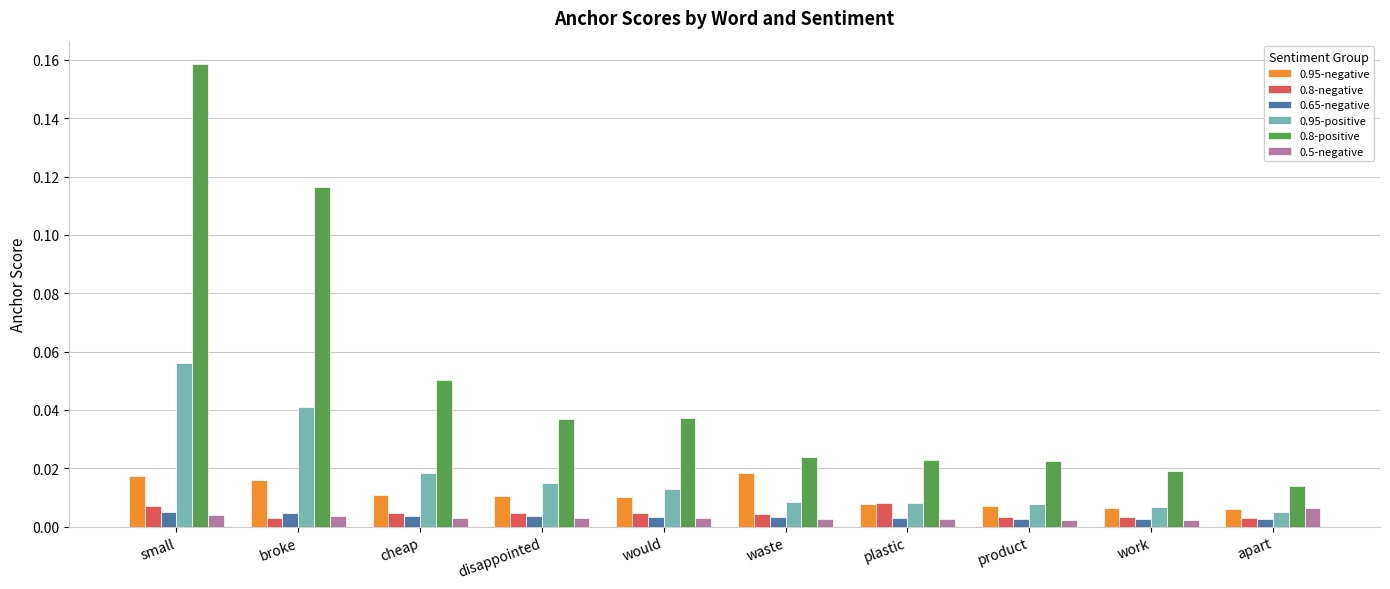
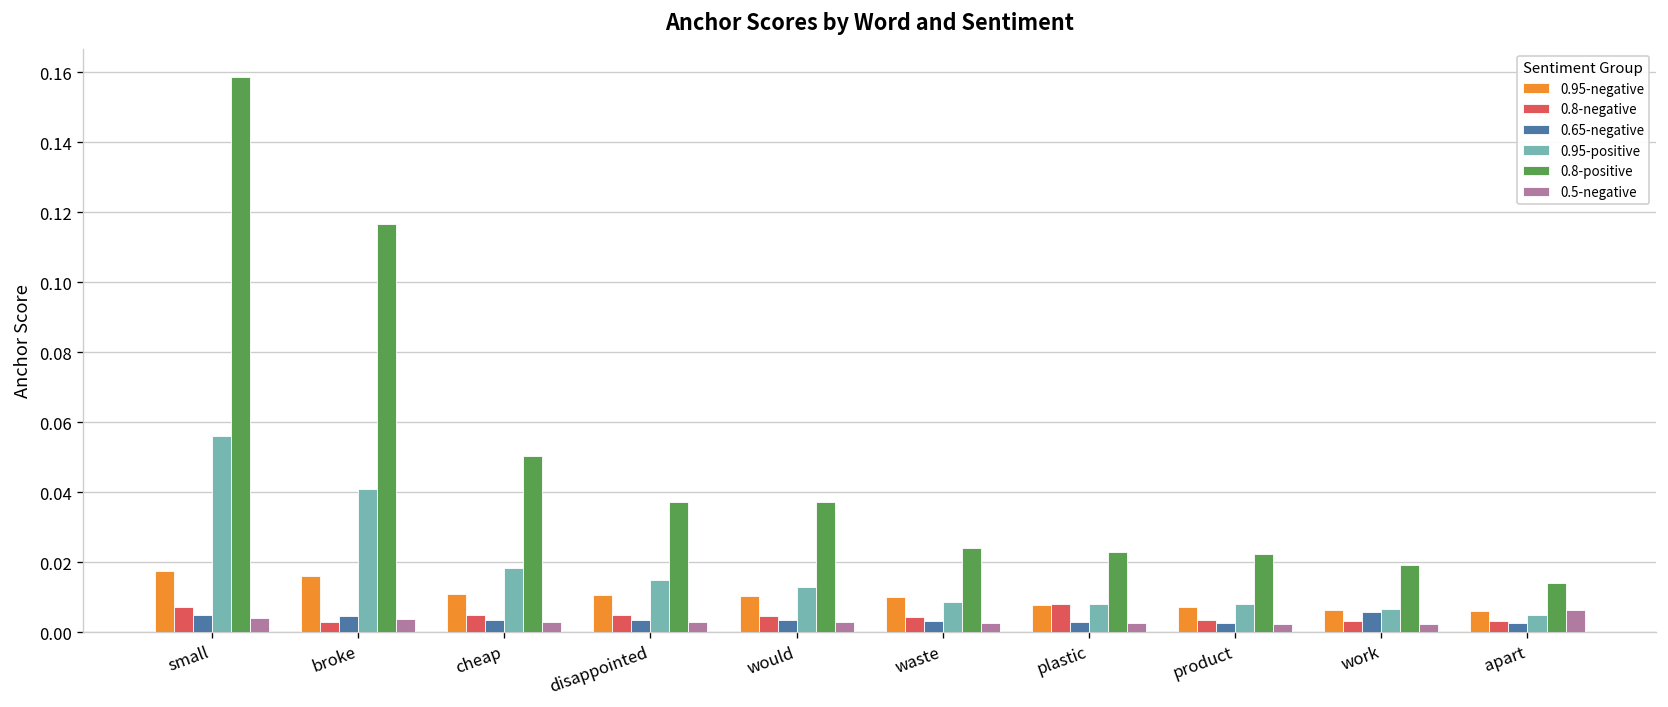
0.95-negative, waste: 0.018 -> 0.010
0.65-negative, work: 0.002 -> 0.006
